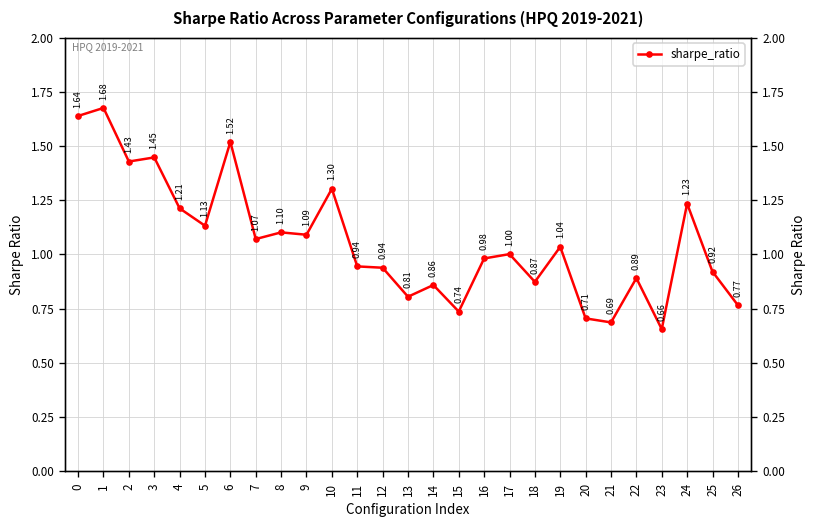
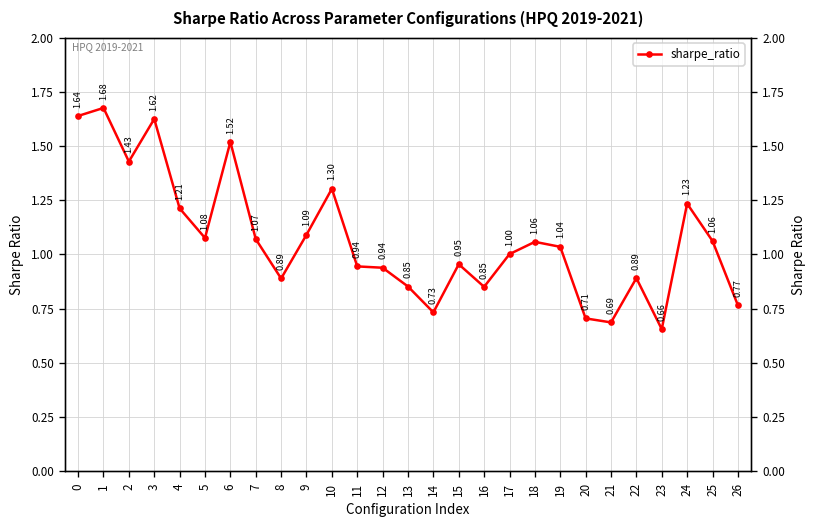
3: 1.45 -> 1.62
5: 1.13 -> 1.08
8: 1.10 -> 0.89
13: 0.81 -> 0.85
14: 0.86 -> 0.73
15: 0.74 -> 0.95
16: 0.98 -> 0.85
18: 0.87 -> 1.06
25: 0.92 -> 1.06
